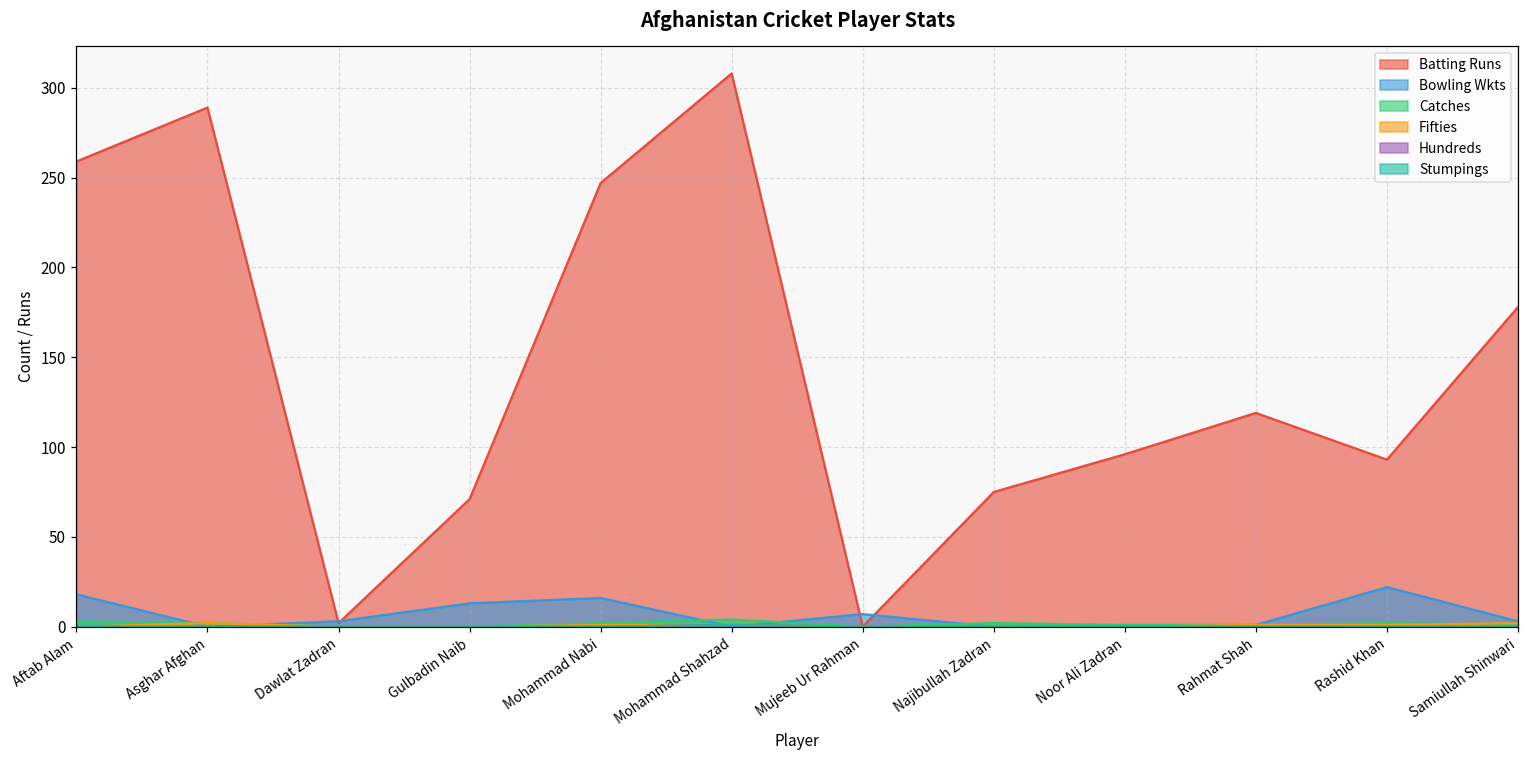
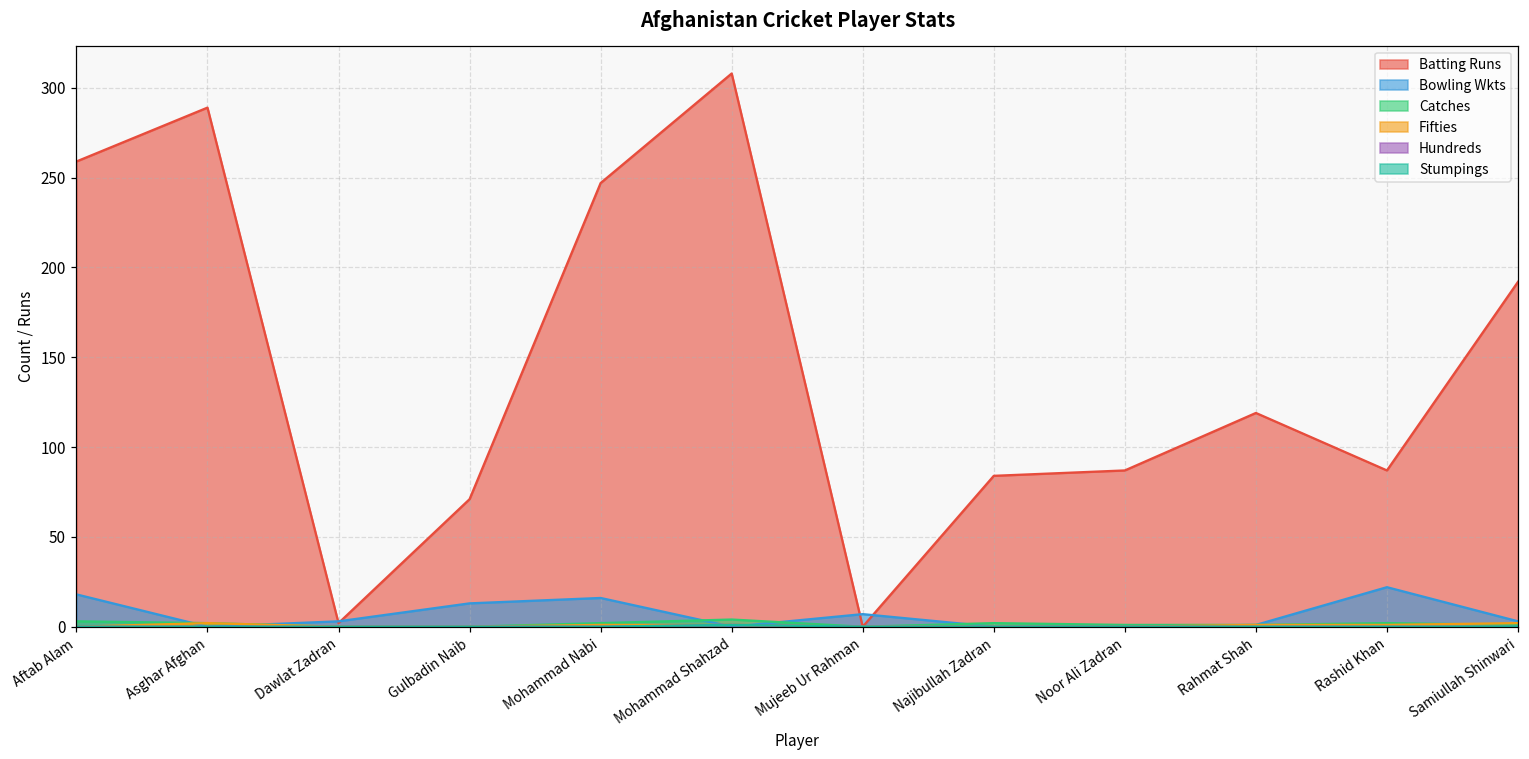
Batting Runs, Najibullah Zadran: 75 -> 84
Batting Runs, Noor Ali Zadran: 96 -> 87
Batting Runs, Rashid Khan: 93 -> 87
Batting Runs, Samiullah Shinwari: 178 -> 192
